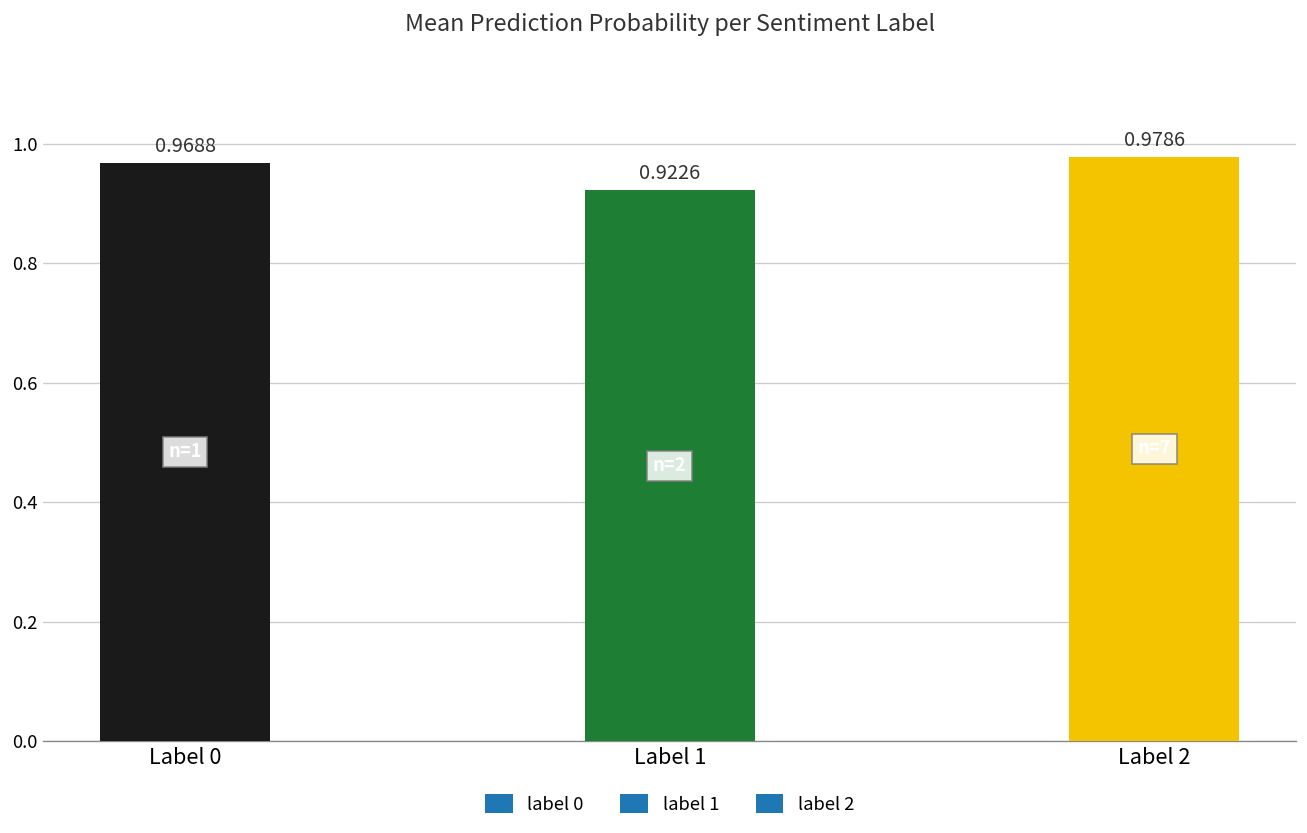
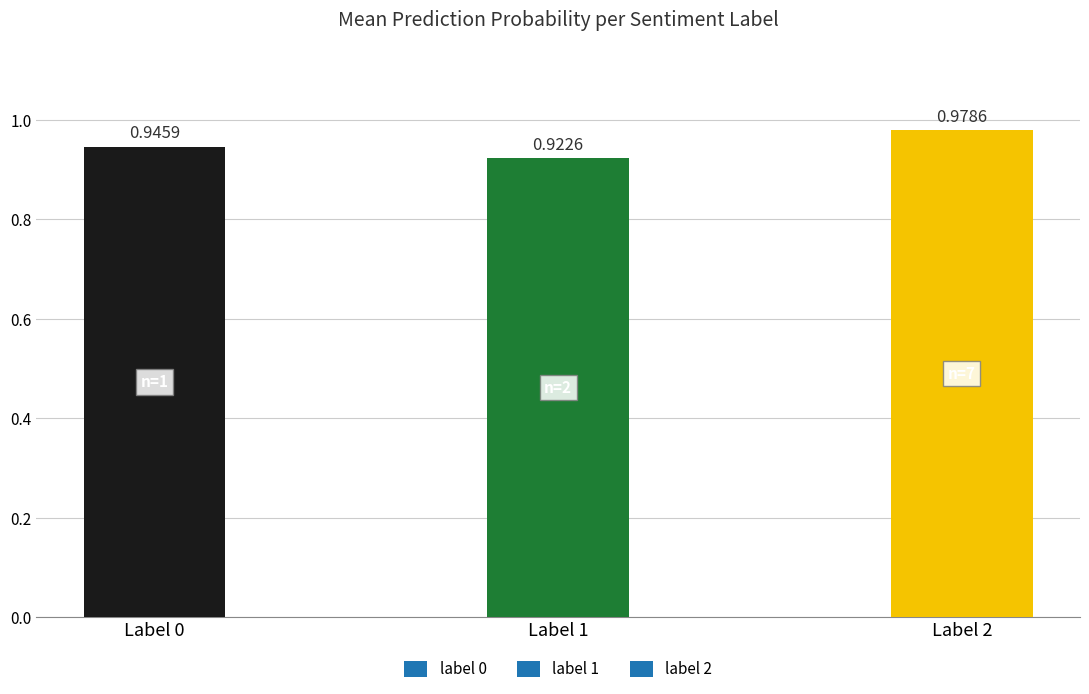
Label 0: 0.9688 -> 0.9459
